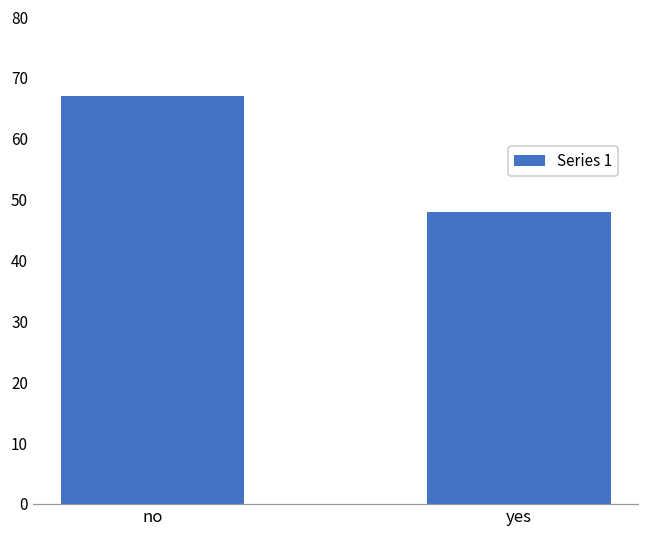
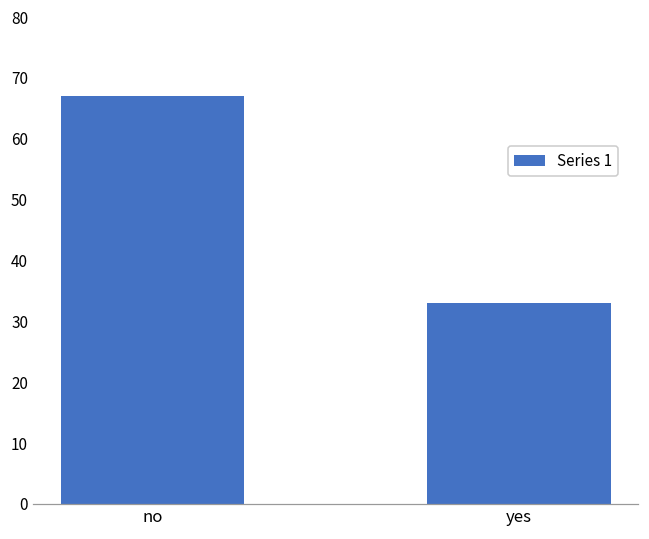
yes: 48 -> 33
